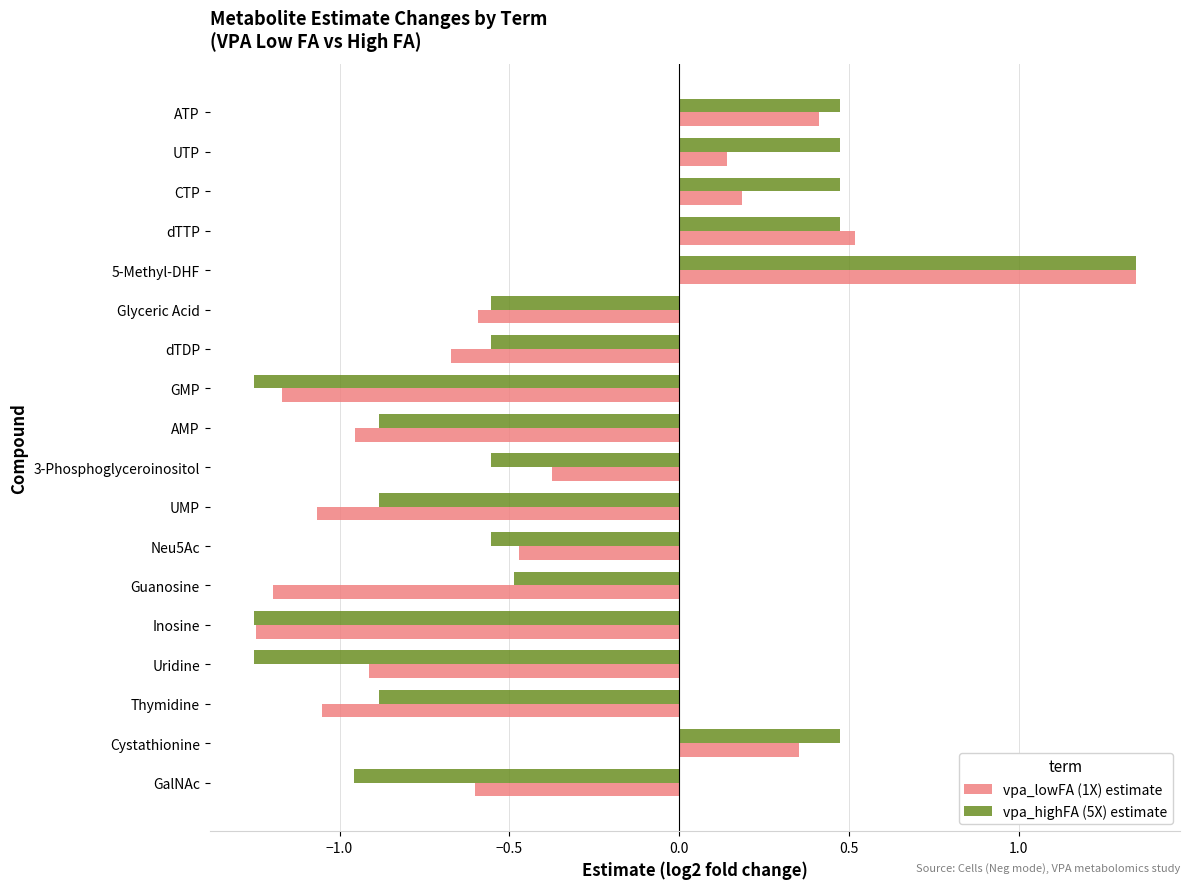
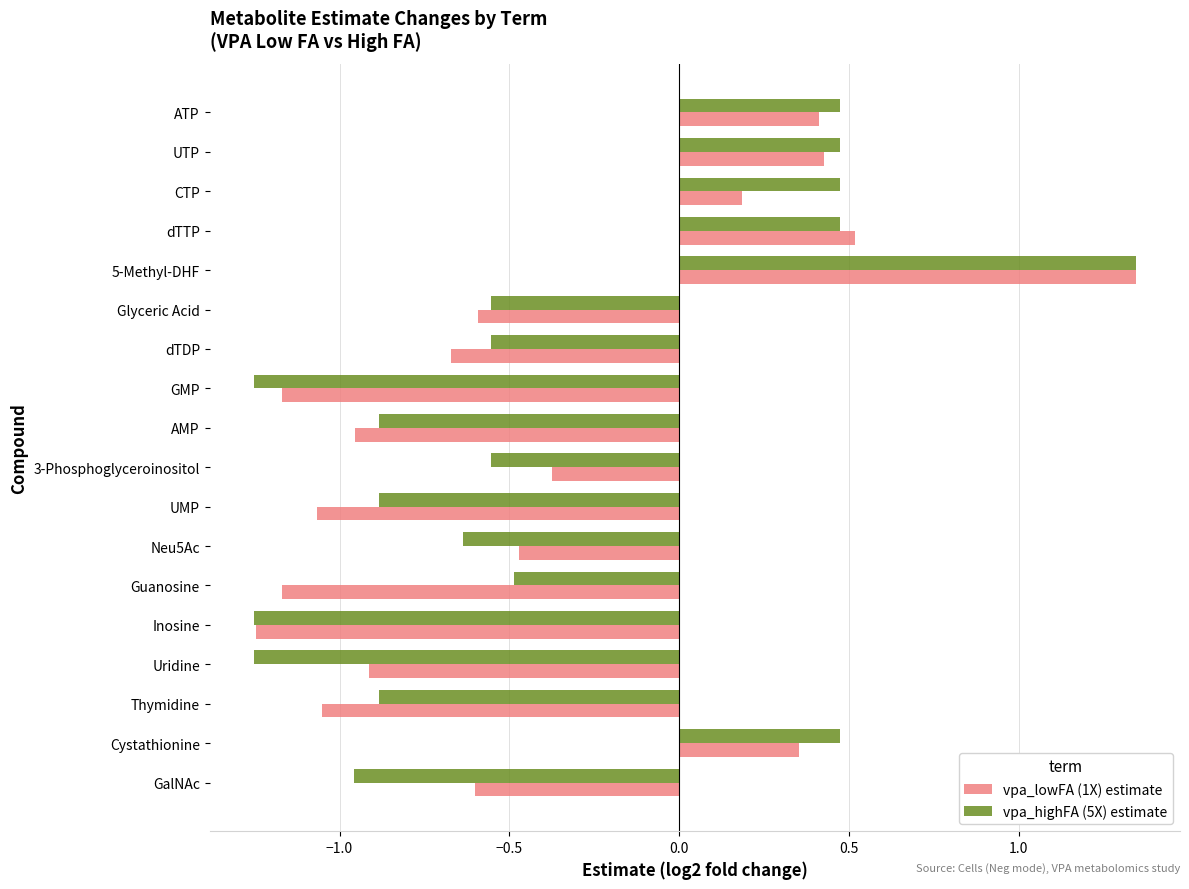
vpa_lowFA (1X) estimate, UTP: 0.14 -> 0.43
vpa_highFA (5X) estimate, Neu5Ac: -0.55 -> -0.64
vpa_lowFA (1X) estimate, Guanosine: -1.20 -> -1.17
